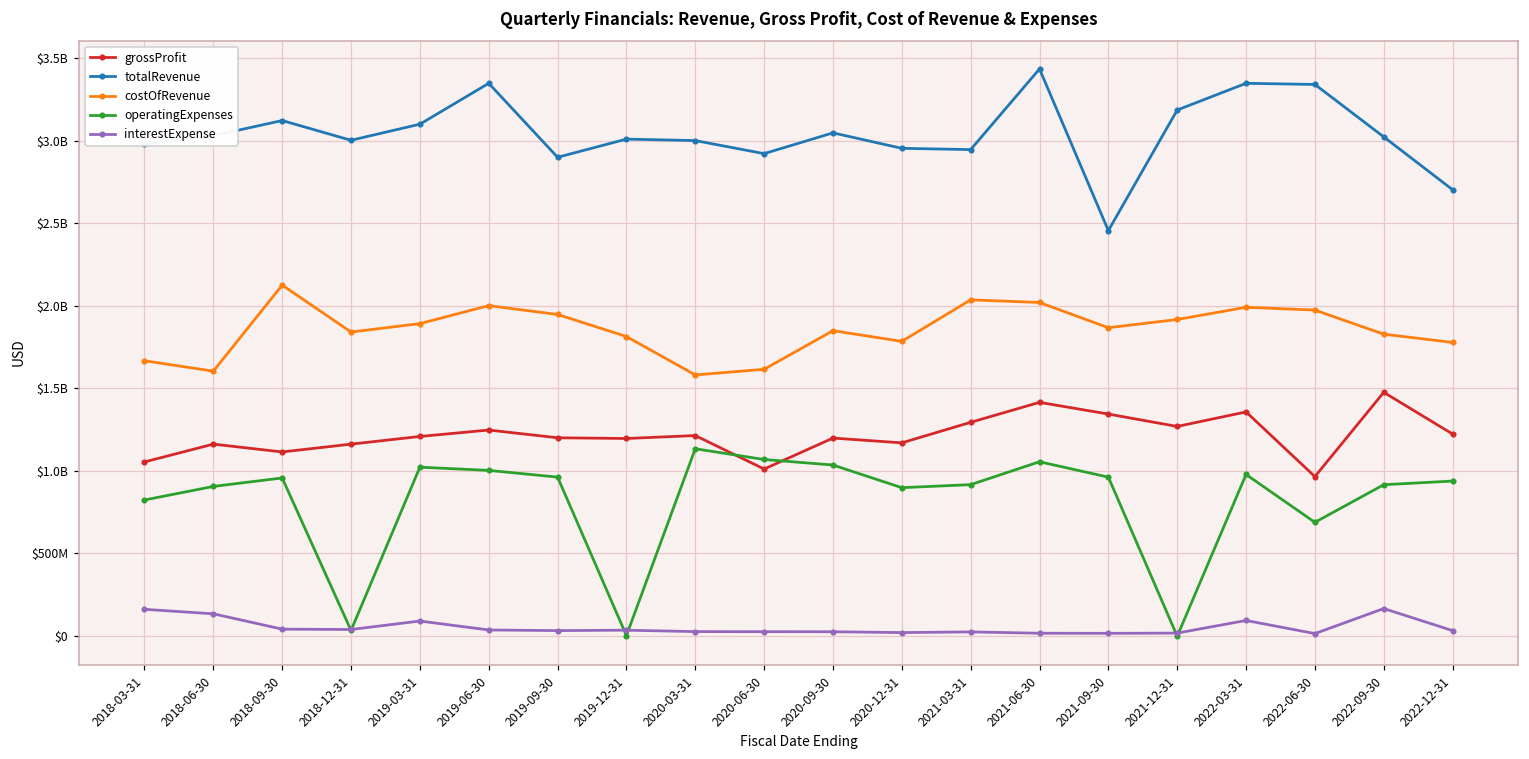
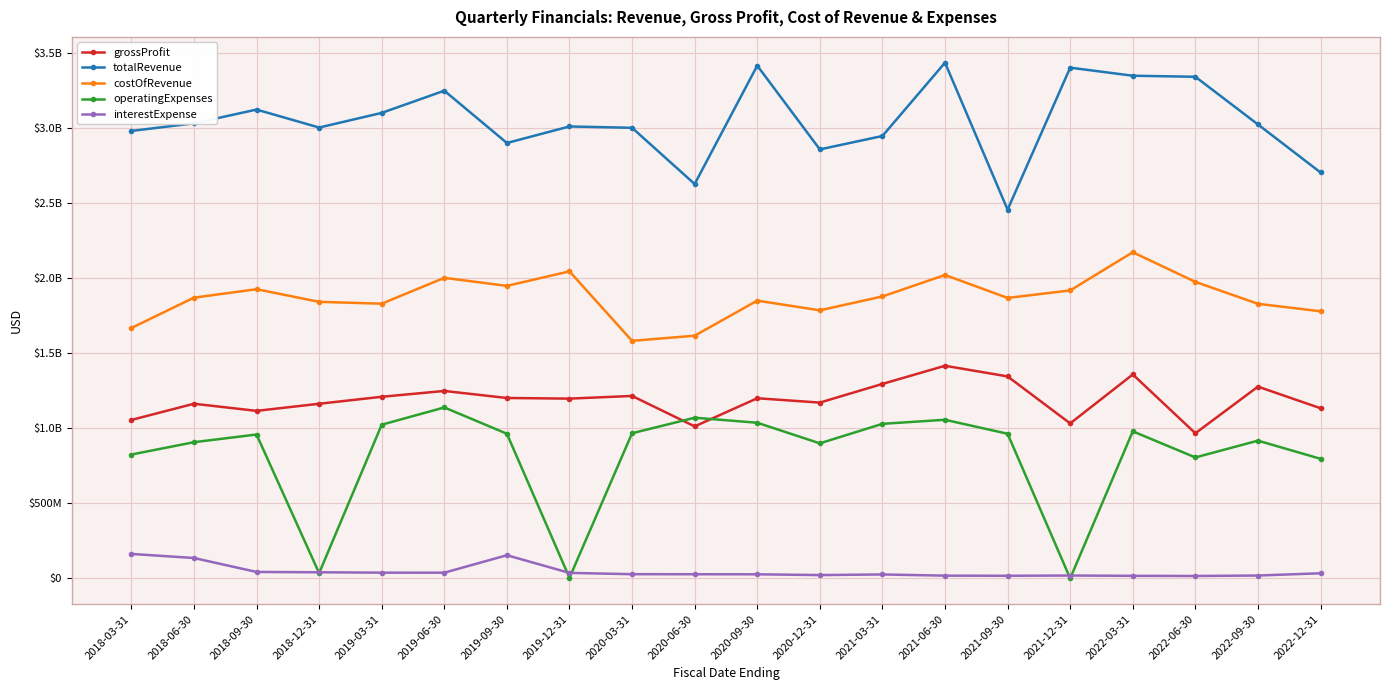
costOfRevenue, 2018-06-30: $1600000000 -> $1870000000
costOfRevenue, 2018-09-30: $2130000000 -> $1930000000
costOfRevenue, 2019-03-31: $1890000000 -> $1830000000
interestExpense, 2019-03-31: $90000000 -> $40000000
totalRevenue, 2019-06-30: $3350000000 -> $3250000000
operatingExpenses, 2019-06-30: $1000000000 -> $1140000000
interestExpense, 2019-09-30: $30000000 -> $150000000
costOfRevenue, 2019-12-31: $1810000000 -> $2040000000
operatingExpenses, 2020-03-31: $1130000000 -> $970000000
totalRevenue, 2020-06-30: $2920000000 -> $2630000000
totalRevenue, 2020-09-30: $3050000000 -> $3420000000
totalRevenue, 2020-12-31: $2950000000 -> $2860000000
costOfRevenue, 2021-03-31: $2040000000 -> $1880000000
operatingExpenses, 2021-03-31: $920000000 -> $1030000000
grossProfit, 2021-12-31: $1270000000 -> $1030000000
totalRevenue, 2021-12-31: $3190000000 -> $3400000000
costOfRevenue, 2022-03-31: $1990000000 -> $2170000000
interestExpense, 2022-03-31: $90000000 -> $20000000
operatingExpenses, 2022-06-30: $690000000 -> $800000000
grossProfit, 2022-09-30: $1480000000 -> $1280000000
interestExpense, 2022-09-30: $170000000 -> $20000000
grossProfit, 2022-12-31: $1220000000 -> $1130000000
operatingExpenses, 2022-12-31: $940000000 -> $790000000
